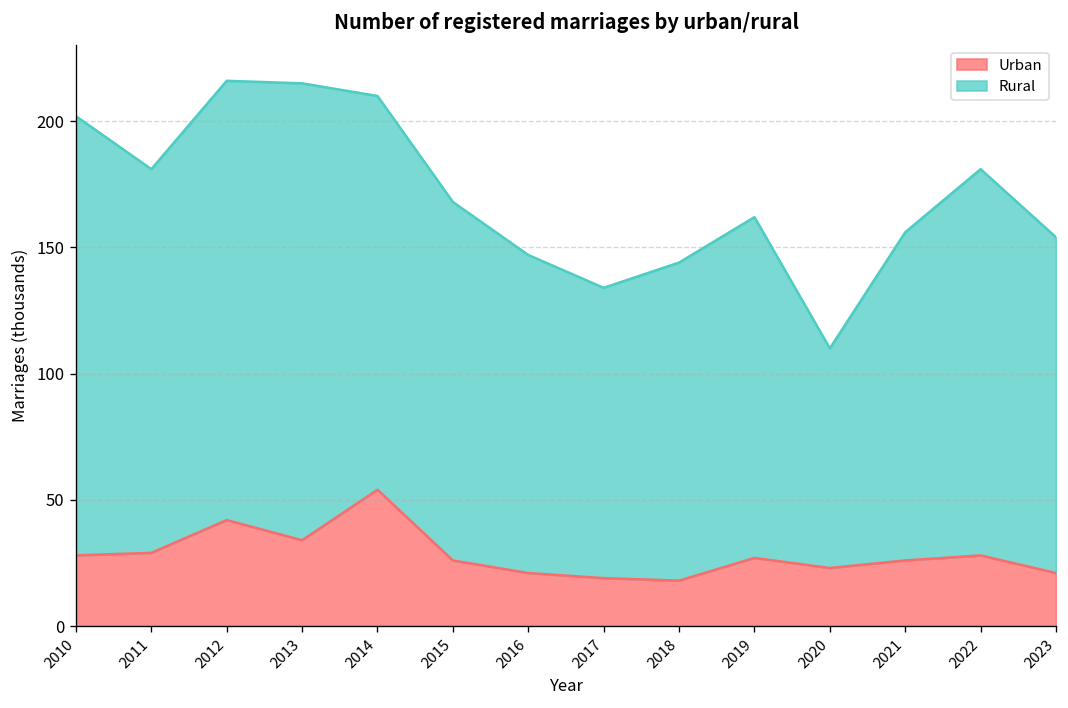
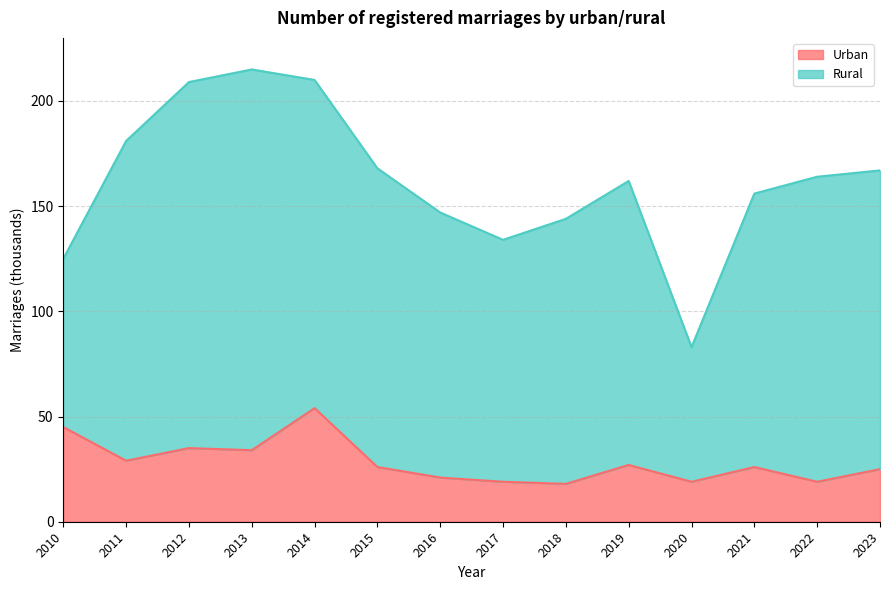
Urban, 2010: 28 -> 45
Rural, 2010: 174 -> 80
Urban, 2012: 42 -> 35
Urban, 2020: 23 -> 19
Rural, 2020: 87 -> 64
Urban, 2022: 28 -> 19
Rural, 2022: 153 -> 145
Urban, 2023: 21 -> 25
Rural, 2023: 133 -> 142
